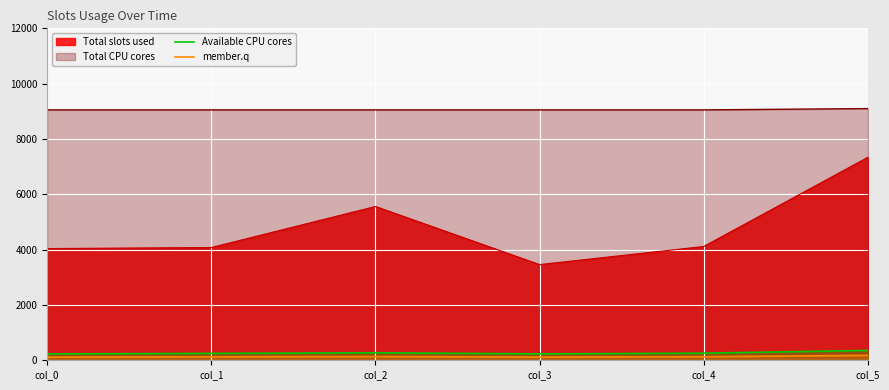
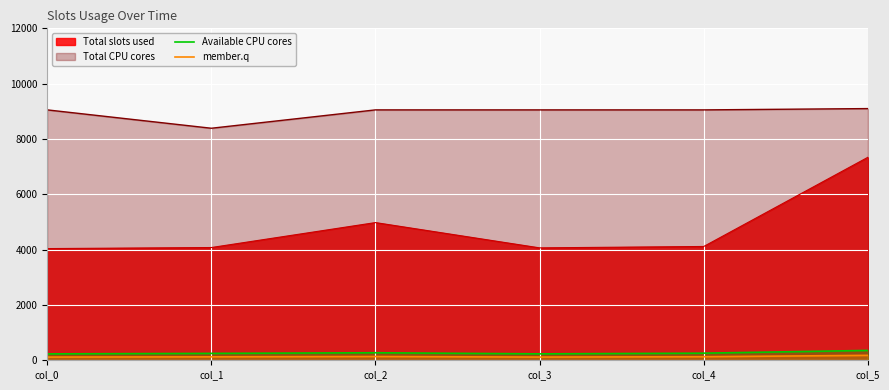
Total CPU cores, col_1: 9100 -> 8400
Total slots used, col_2: 5600 -> 5000
Total slots used, col_3: 3500 -> 4100
